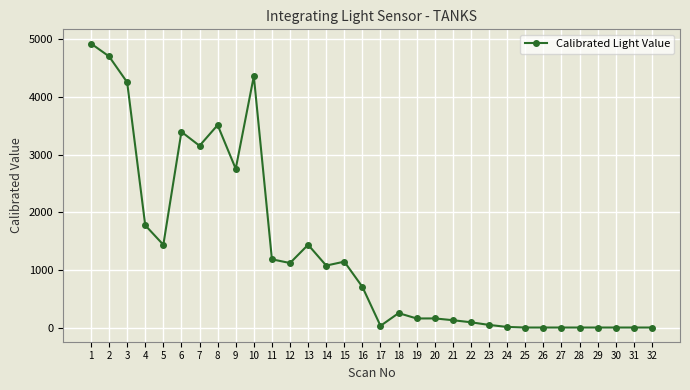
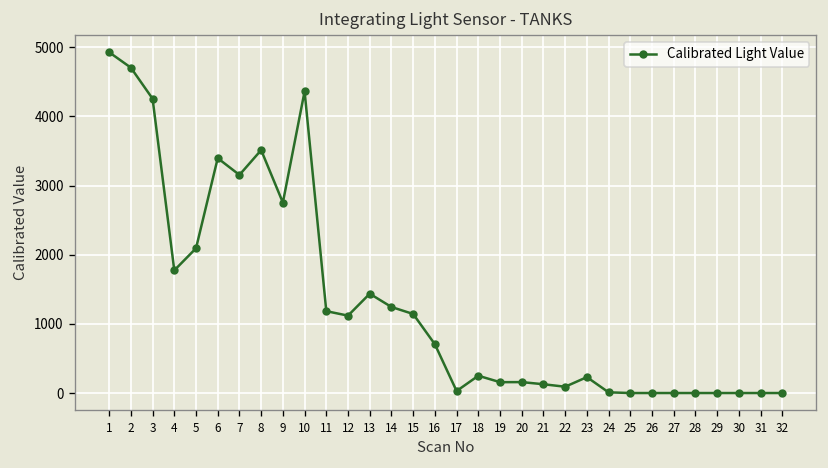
5: 1400 -> 2100
14: 1100 -> 1200
23: 0 -> 200
